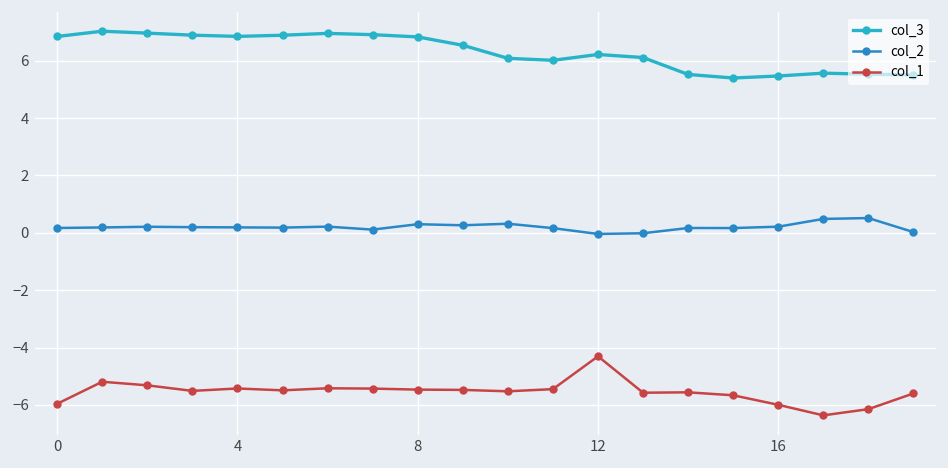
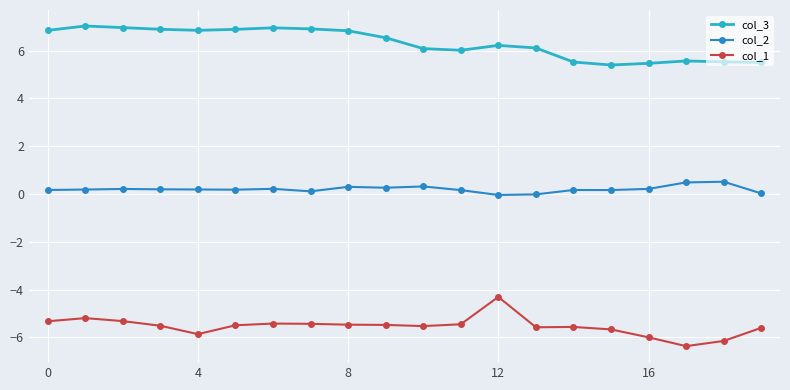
col_1, 0: -6.0 -> -5.3
col_1, 4: -5.4 -> -5.9
